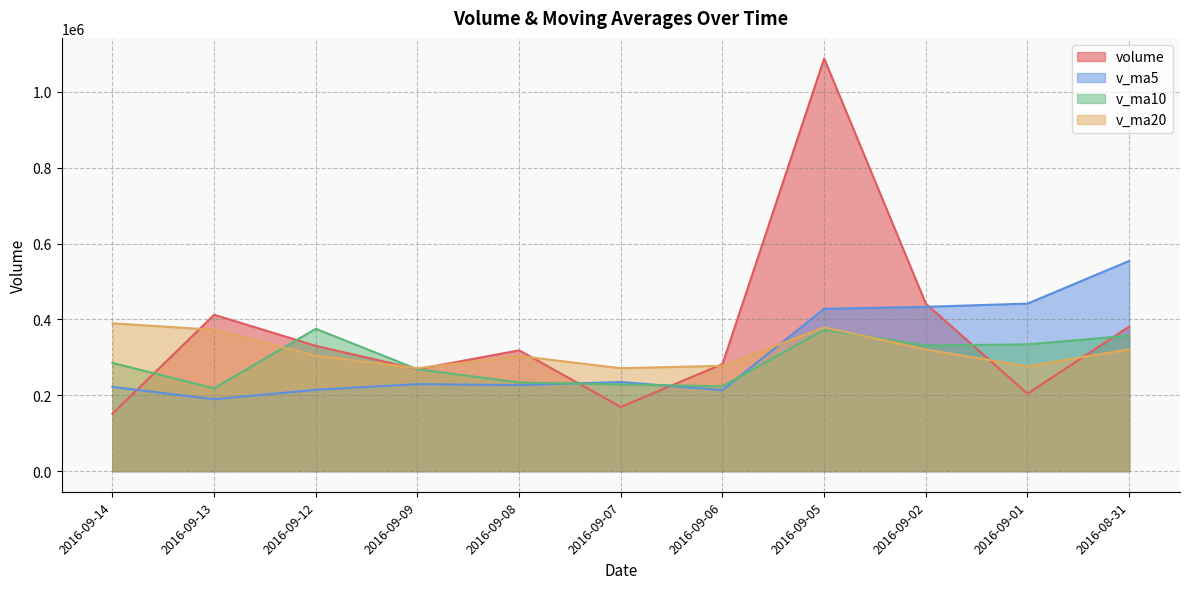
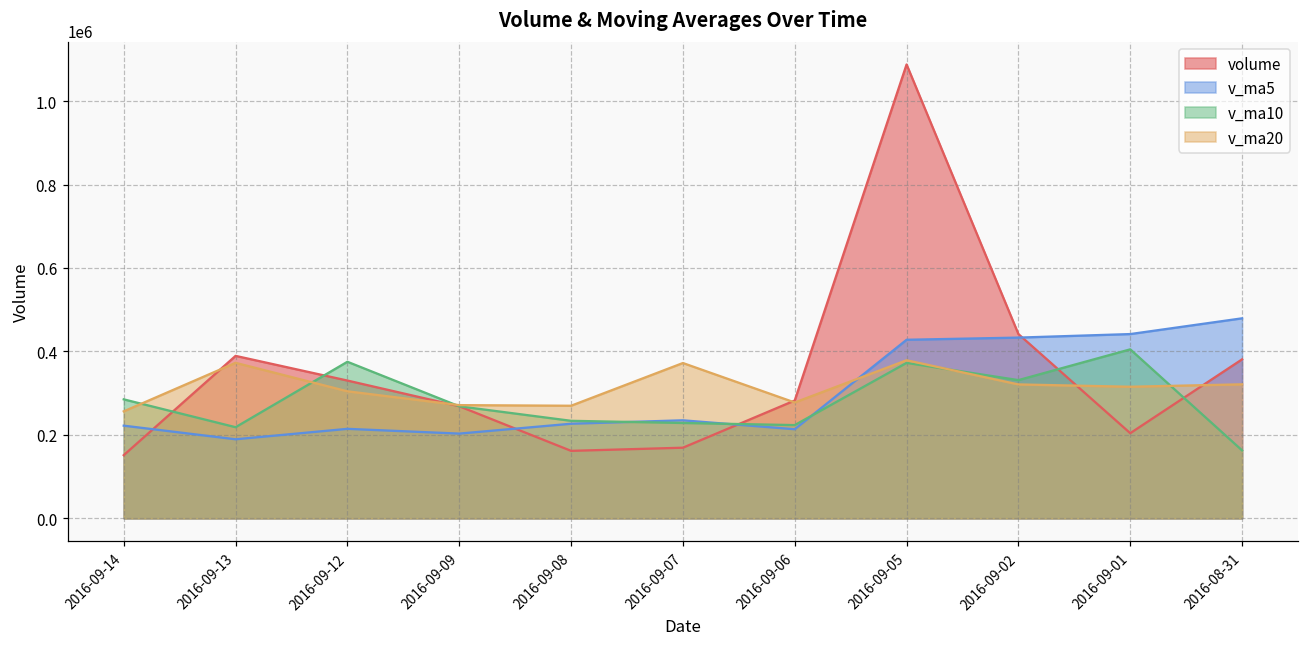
v_ma20, 2016-09-14: 390000 -> 260000
volume, 2016-09-13: 410000 -> 390000
v_ma5, 2016-09-09: 230000 -> 200000
volume, 2016-09-08: 320000 -> 160000
v_ma20, 2016-09-08: 300000 -> 270000
v_ma20, 2016-09-07: 270000 -> 370000
v_ma10, 2016-09-01: 330000 -> 410000
v_ma20, 2016-09-01: 280000 -> 320000
v_ma5, 2016-08-31: 550000 -> 480000
v_ma10, 2016-08-31: 360000 -> 160000
